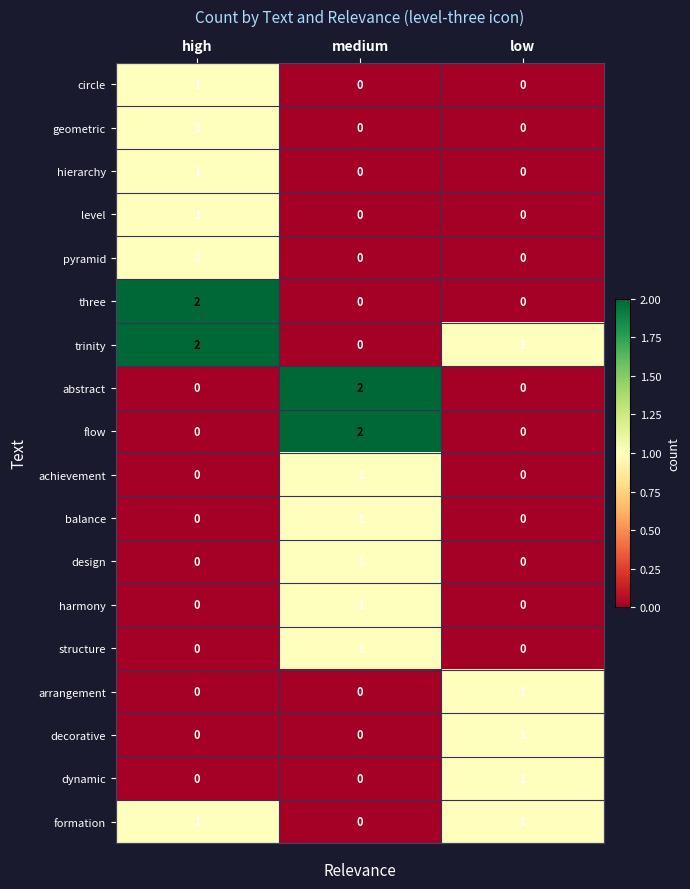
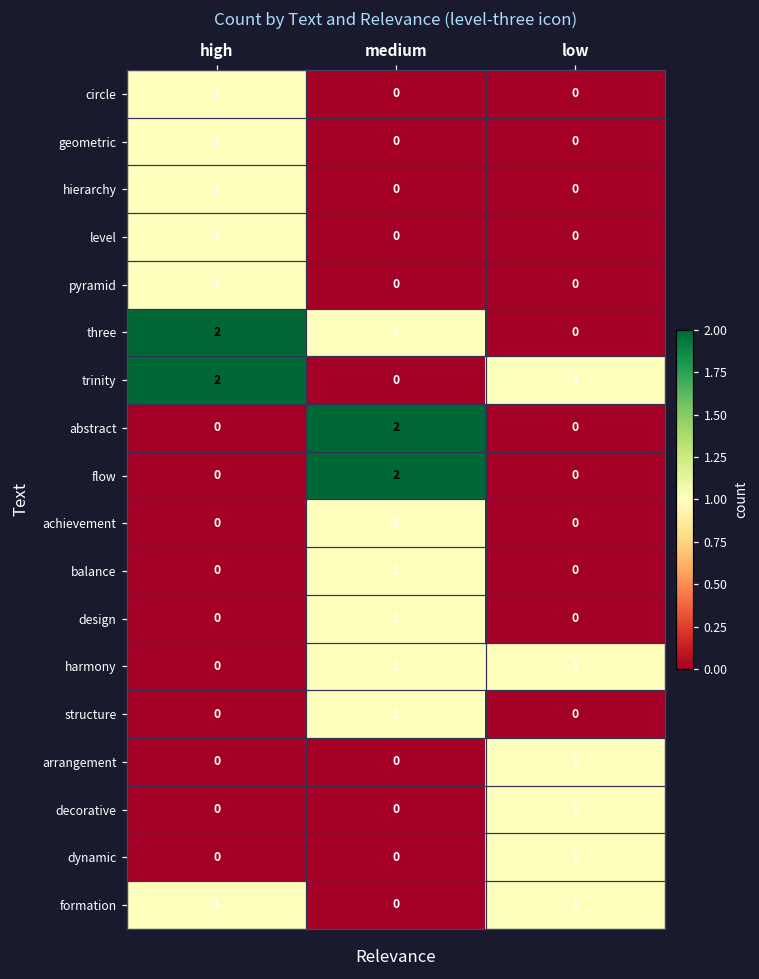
three, medium: 0 -> 1
harmony, low: 0 -> 1
